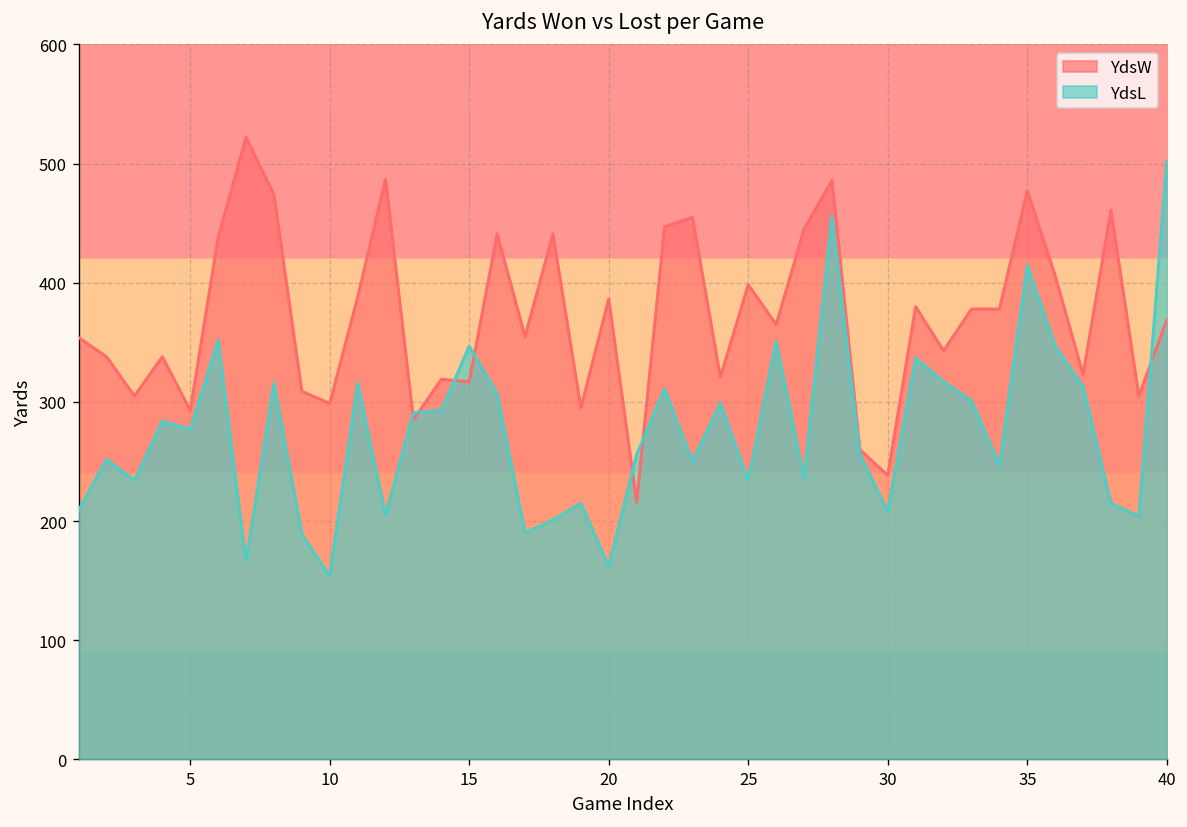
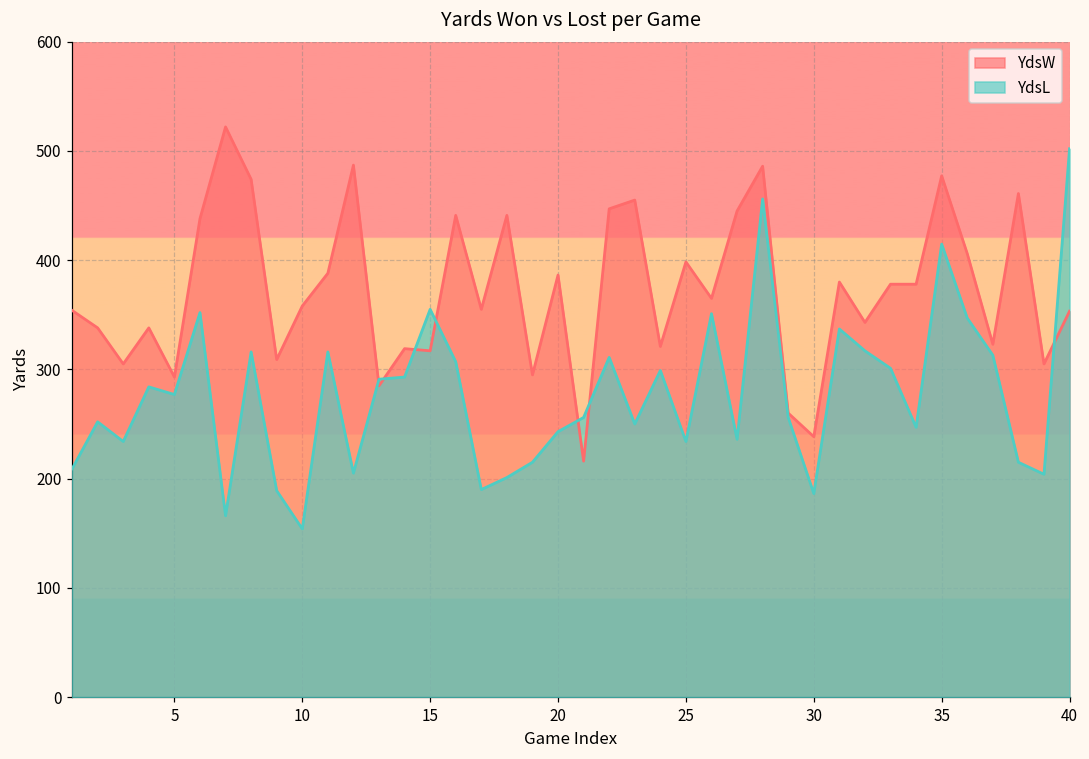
YdsW, 10: 300 -> 360
YdsL, 15: 350 -> 360
YdsL, 20: 160 -> 240
YdsL, 30: 210 -> 190
YdsW, 40: 370 -> 350
